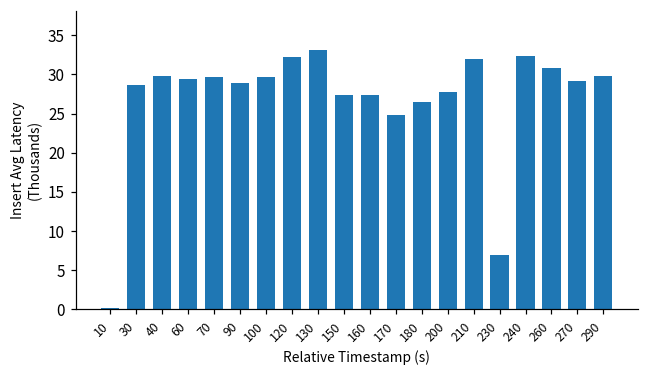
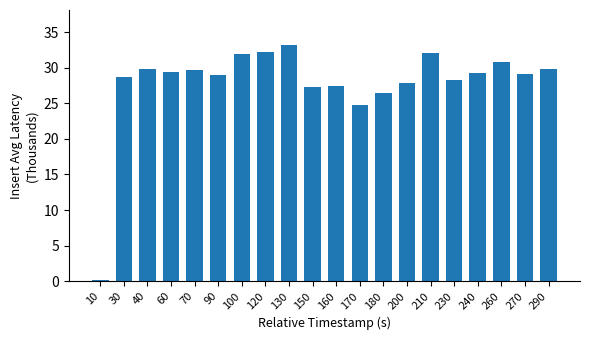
100: 30 -> 32
230: 7 -> 28
240: 32 -> 29
